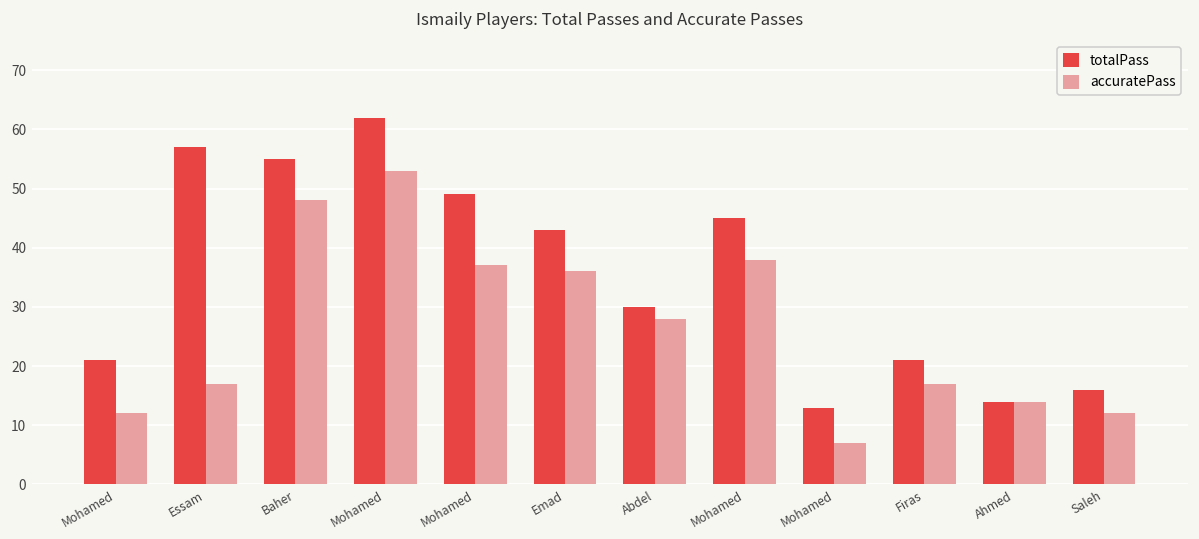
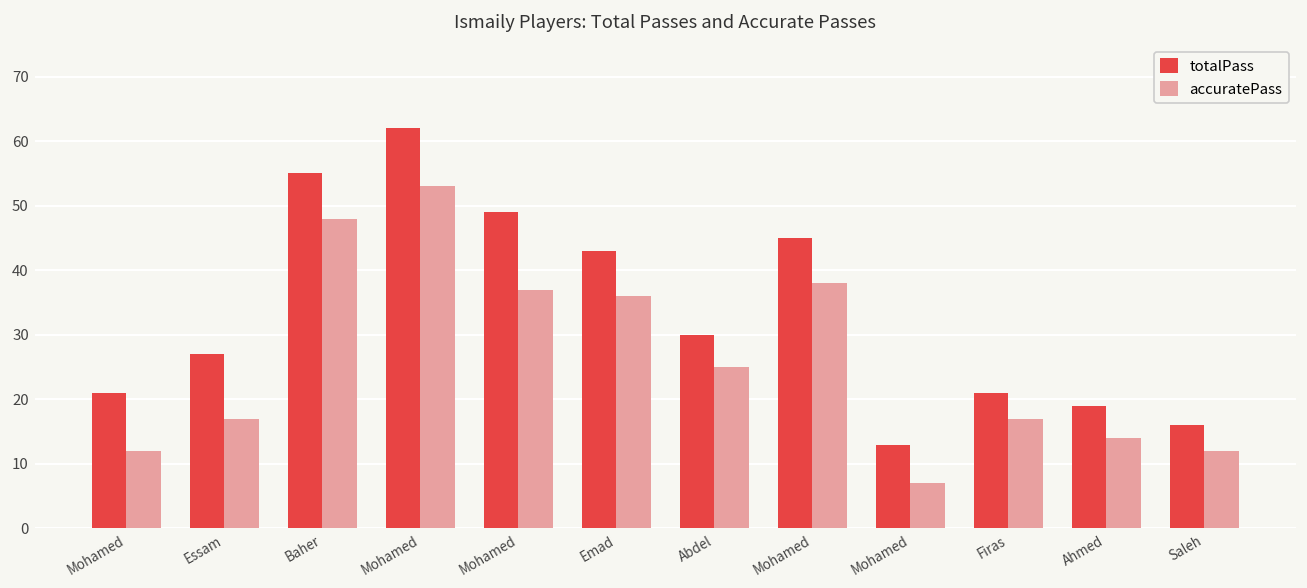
totalPass, Essam: 57 -> 27
accuratePass, Abdel: 28 -> 25
totalPass, Ahmed: 14 -> 19
